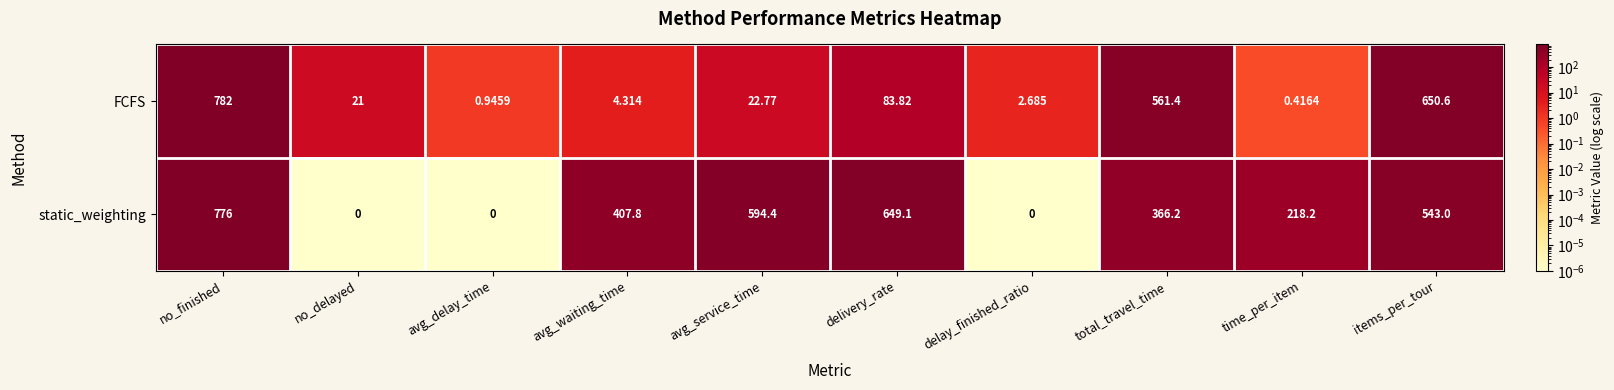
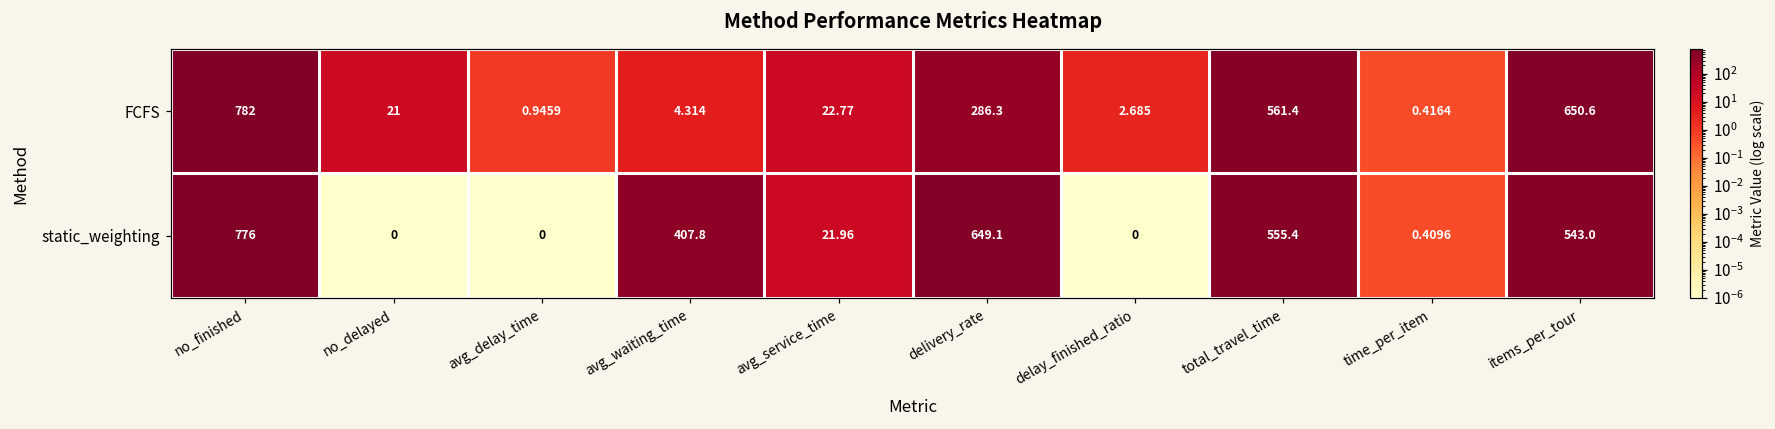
FCFS, delivery_rate: 83.82 -> 286.3
static_weighting, avg_service_time: 594.4 -> 21.96
static_weighting, total_travel_time: 366.2 -> 555.4
static_weighting, time_per_item: 218.2 -> 0.4096
